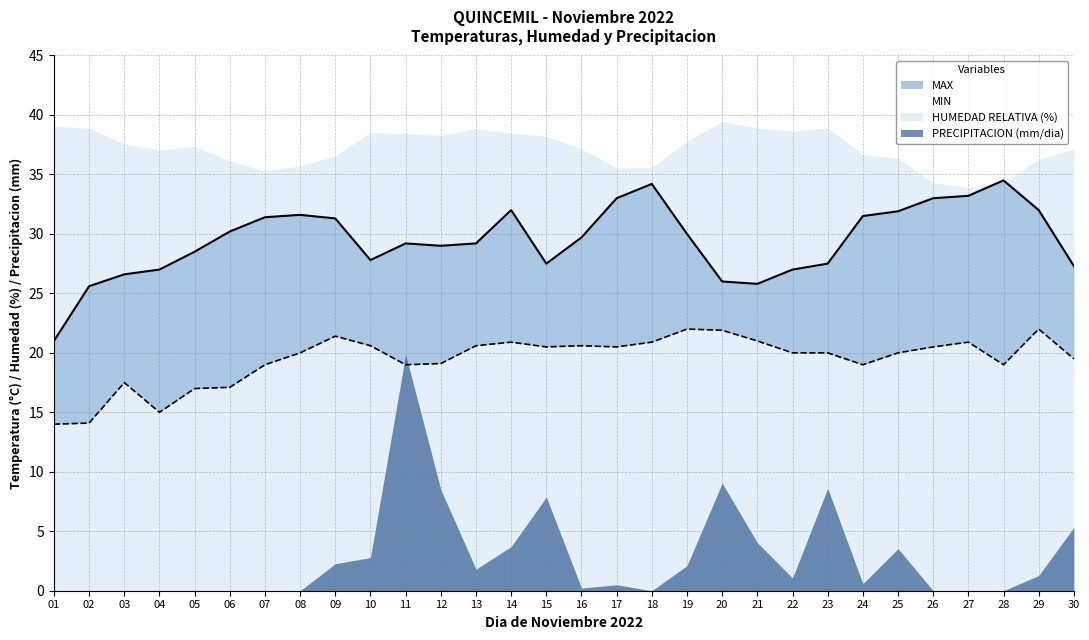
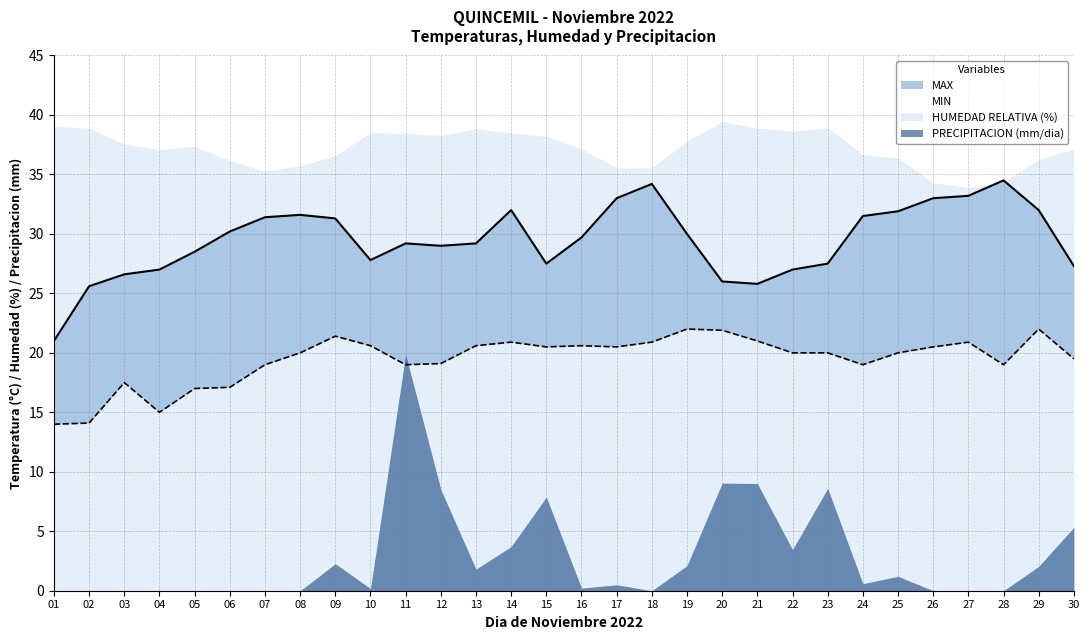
PRECIPITACION (mm/dia), 10: 2.8 -> 0.2
PRECIPITACION (mm/dia), 21: 4.0 -> 9.0
PRECIPITACION (mm/dia), 22: 1.1 -> 3.5
PRECIPITACION (mm/dia), 25: 3.5 -> 1.2
PRECIPITACION (mm/dia), 29: 1.3 -> 2.1
